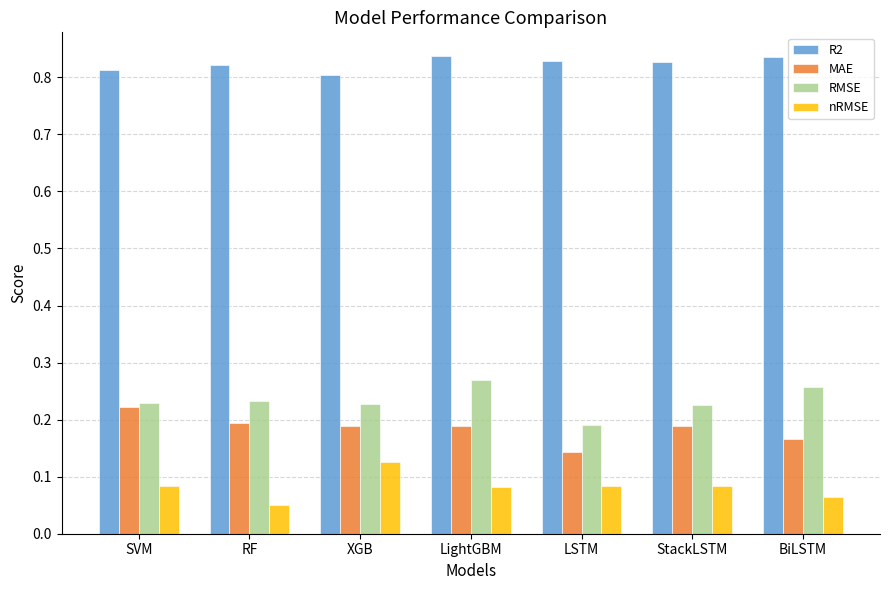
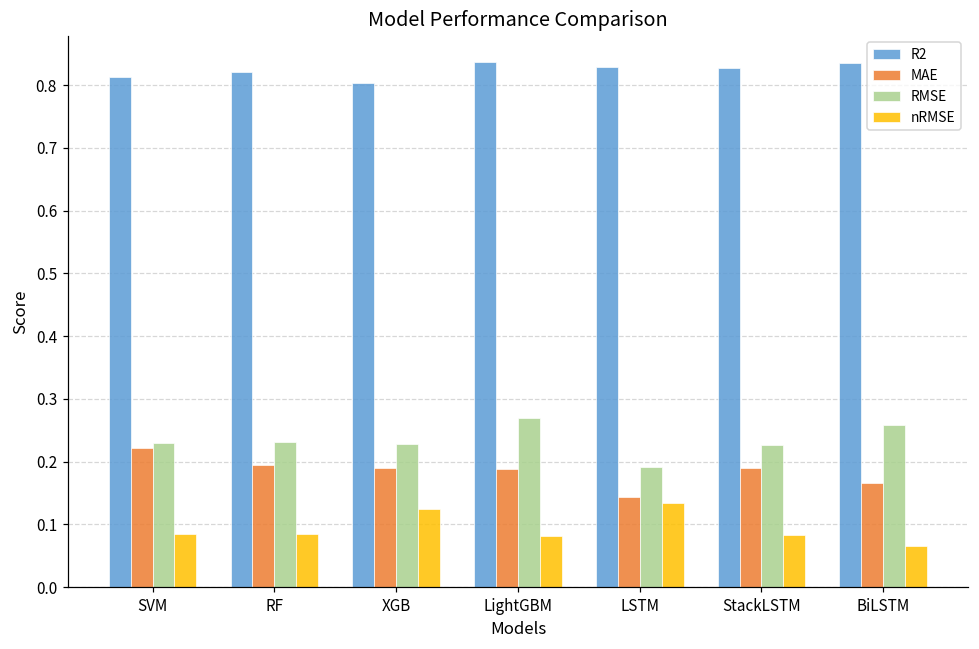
nRMSE, RF: 0.05 -> 0.09
nRMSE, LSTM: 0.08 -> 0.13
